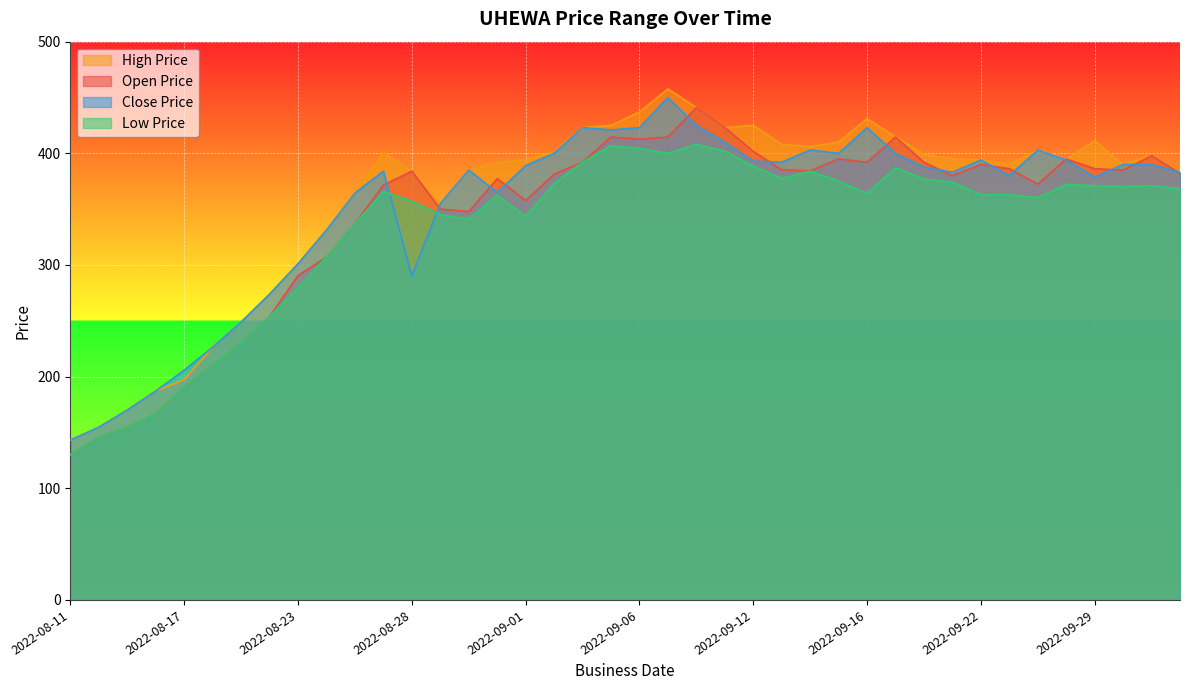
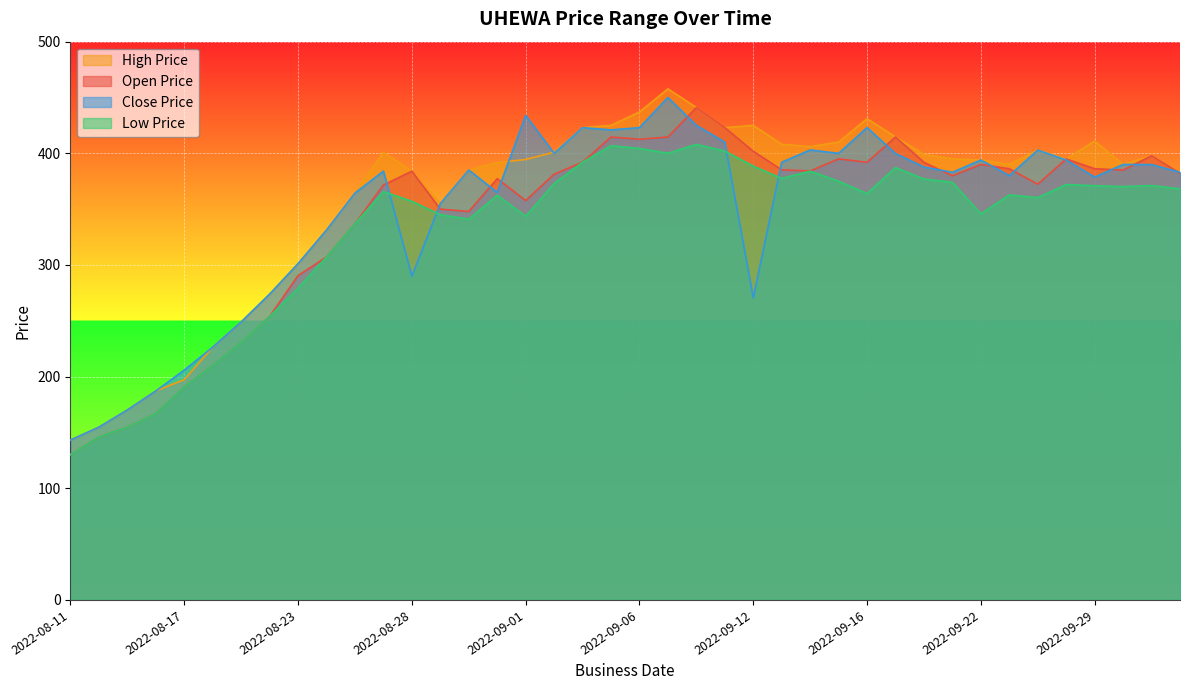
Close Price, 2022-09-01: 389 -> 434
Close Price, 2022-09-12: 393 -> 271
Low Price, 2022-09-22: 363 -> 346
